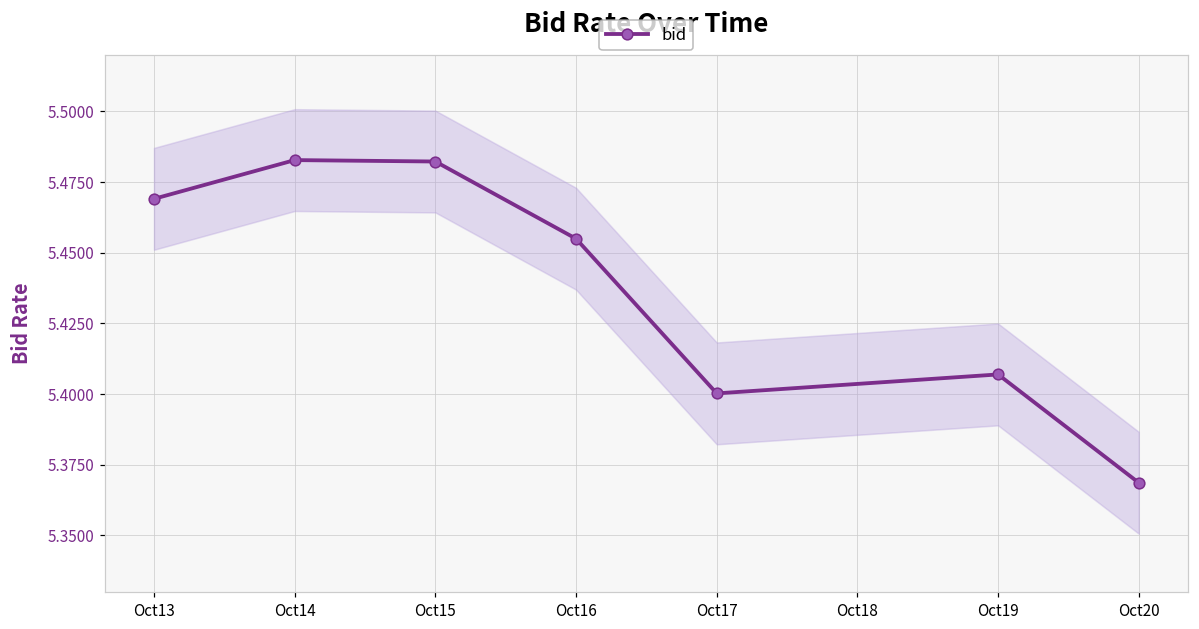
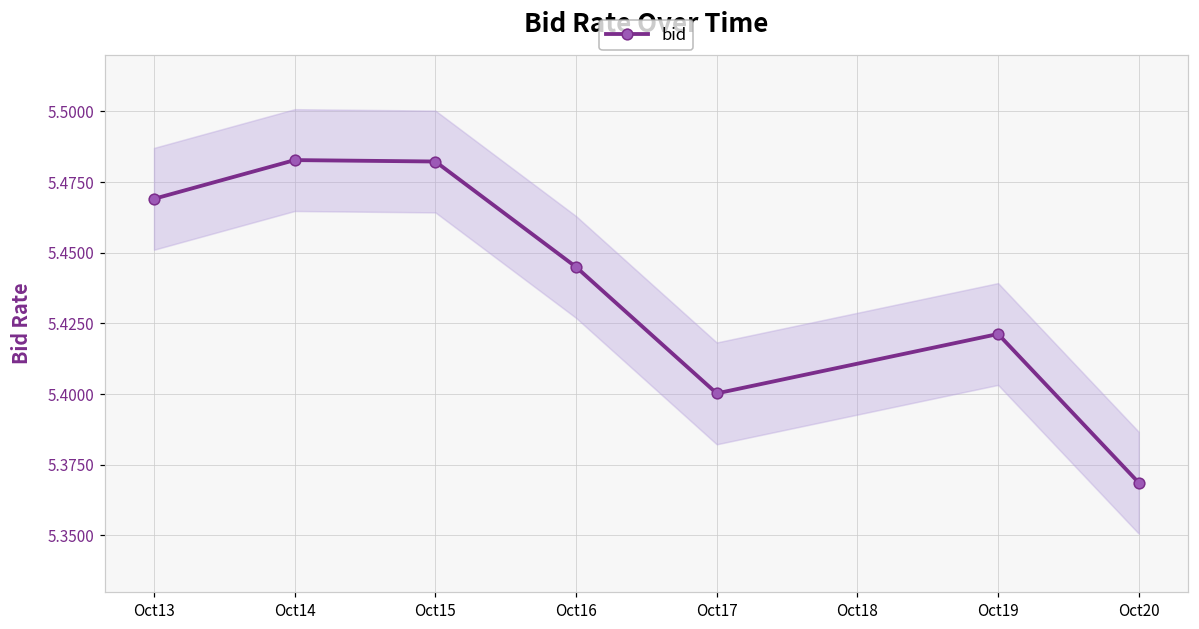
bid, Oct16: 5.455 -> 5.445
bid, Oct19: 5.407 -> 5.421
